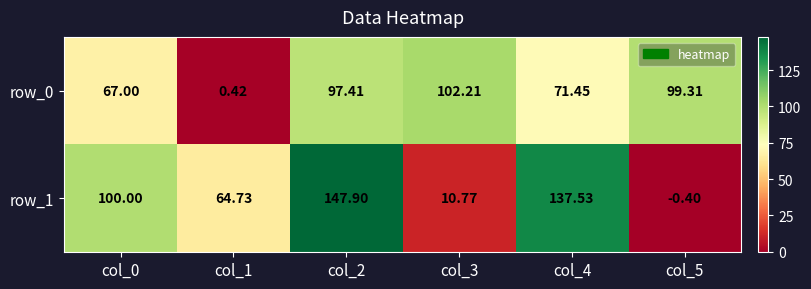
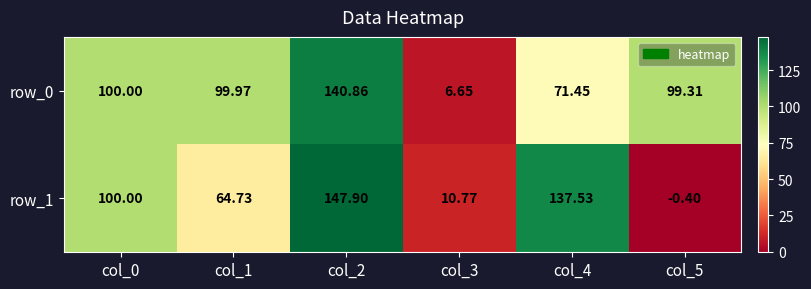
row_0, col_0: 67.00 -> 100.00
row_0, col_1: 0.42 -> 99.97
row_0, col_2: 97.41 -> 140.86
row_0, col_3: 102.21 -> 6.65
